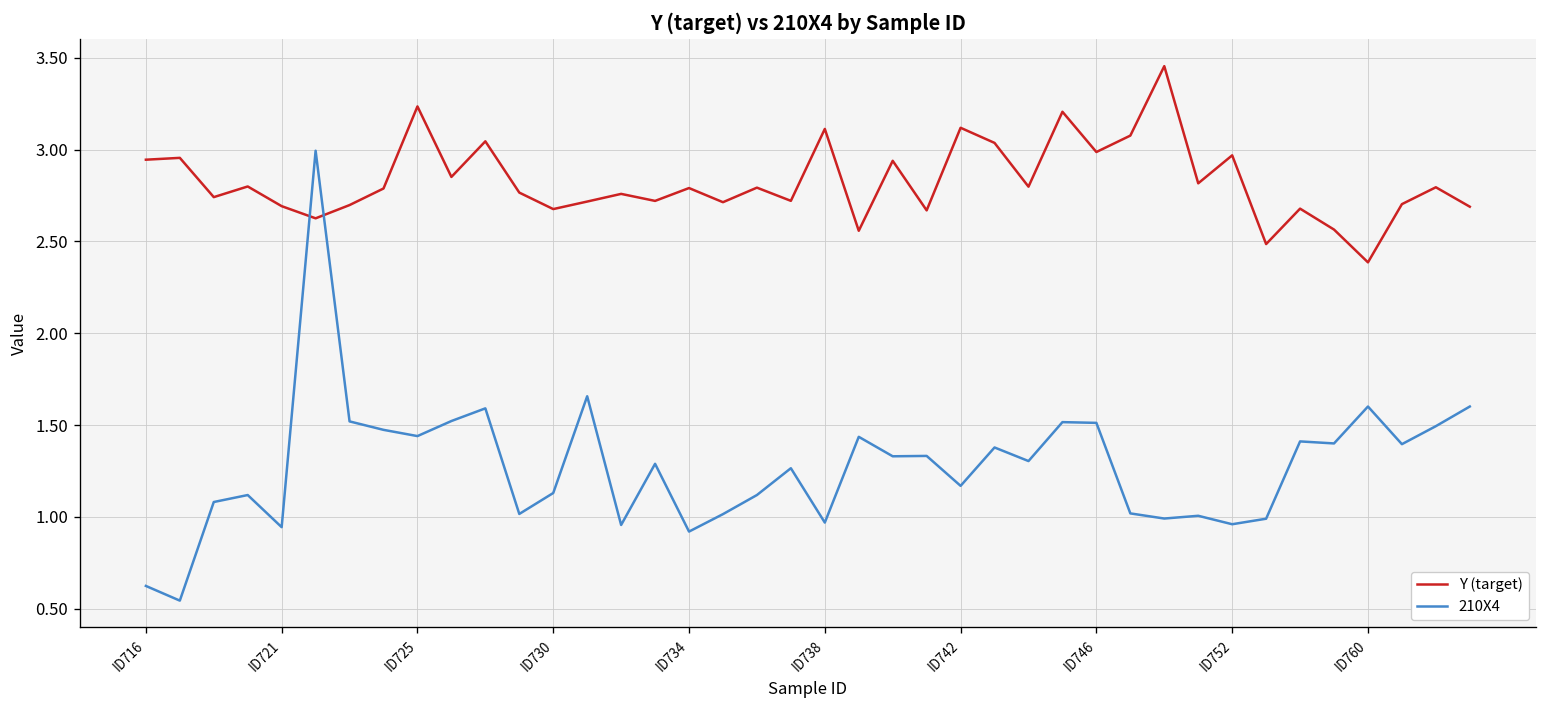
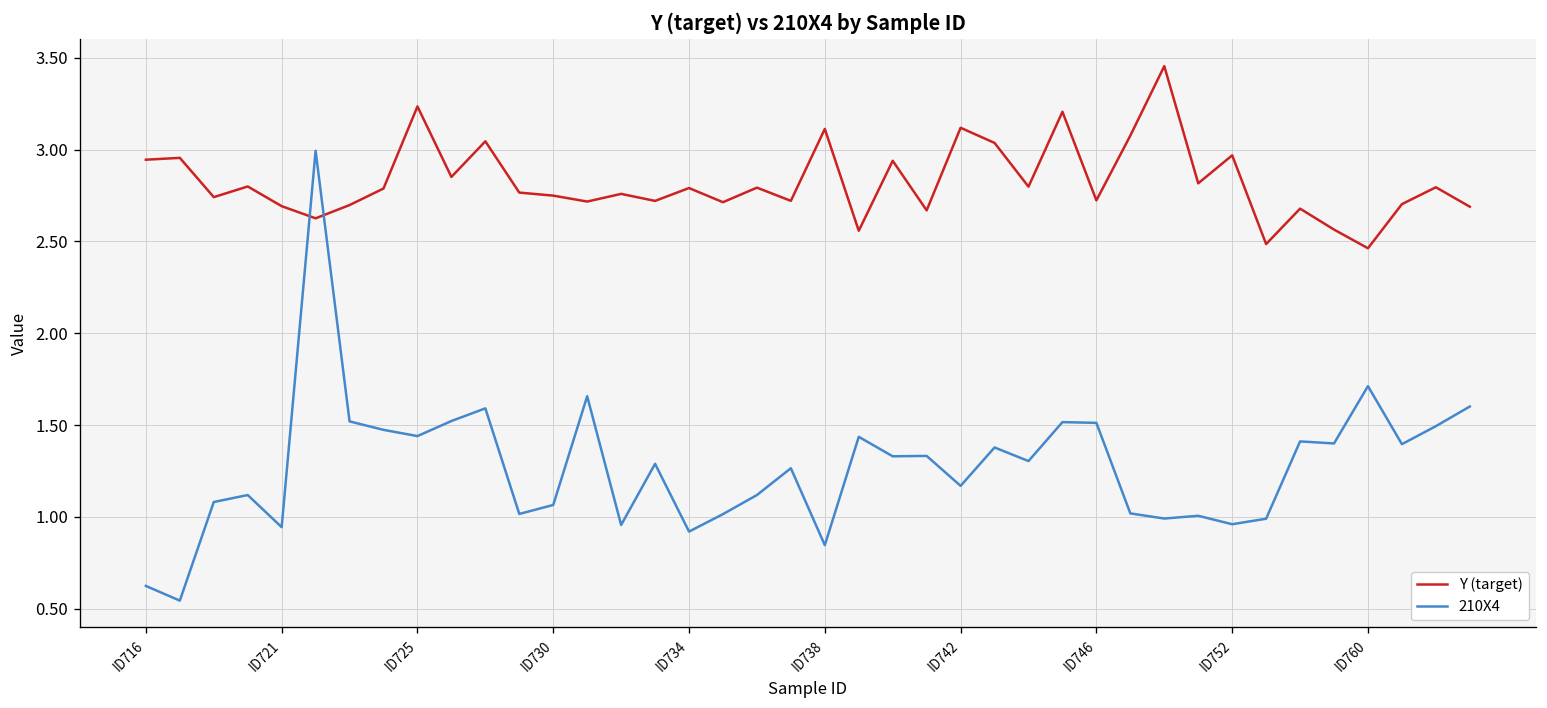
Y (target), ID730: 2.68 -> 2.75
210X4, ID730: 1.13 -> 1.07
210X4, ID738: 0.97 -> 0.85
Y (target), ID746: 2.99 -> 2.72
Y (target), ID760: 2.39 -> 2.46
210X4, ID760: 1.60 -> 1.71
